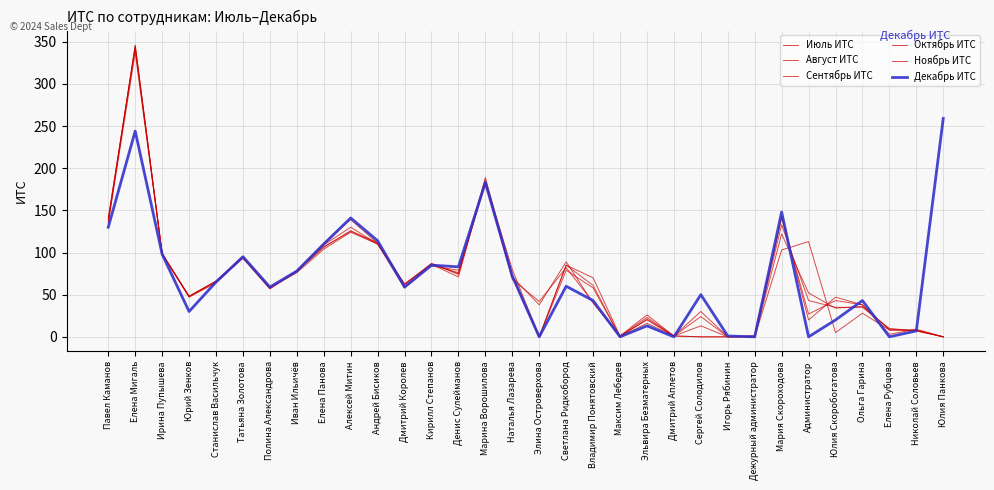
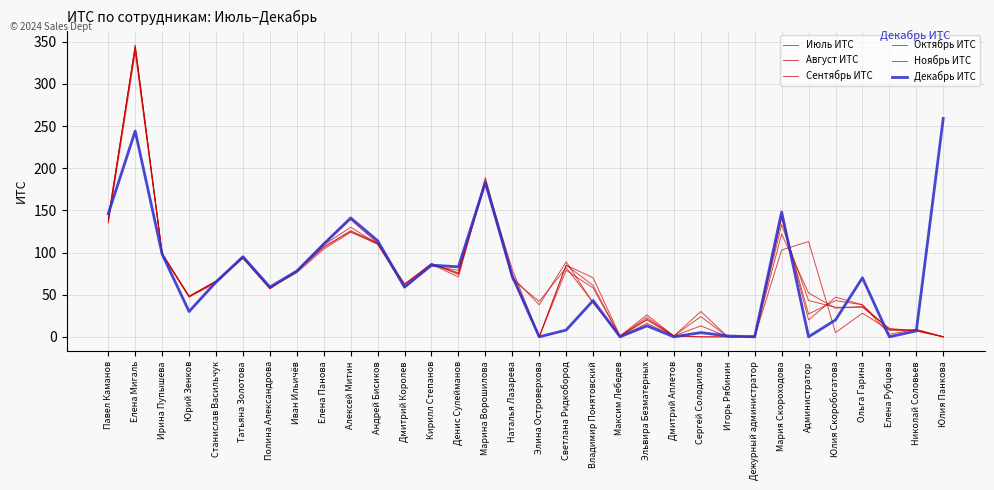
Декабрь ИТС, Павел Каманов: 130 -> 150
Декабрь ИТС, Светлана Ридкобород: 60 -> 10
Декабрь ИТС, Сергей Солодилов: 50 -> 10
Декабрь ИТС, Ольга Гарина: 40 -> 70
